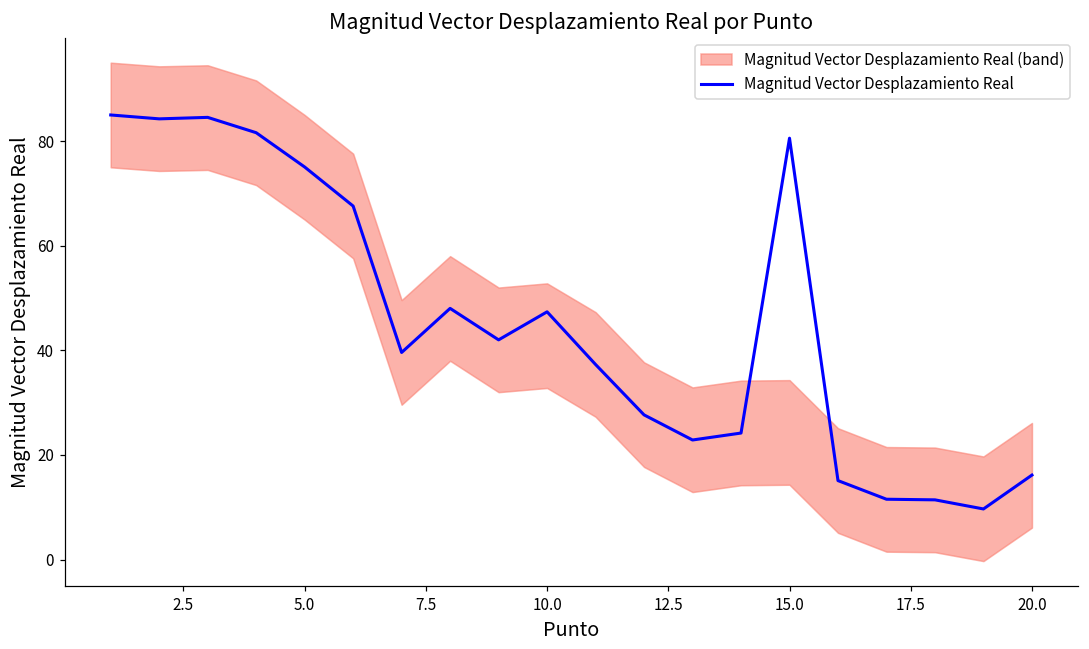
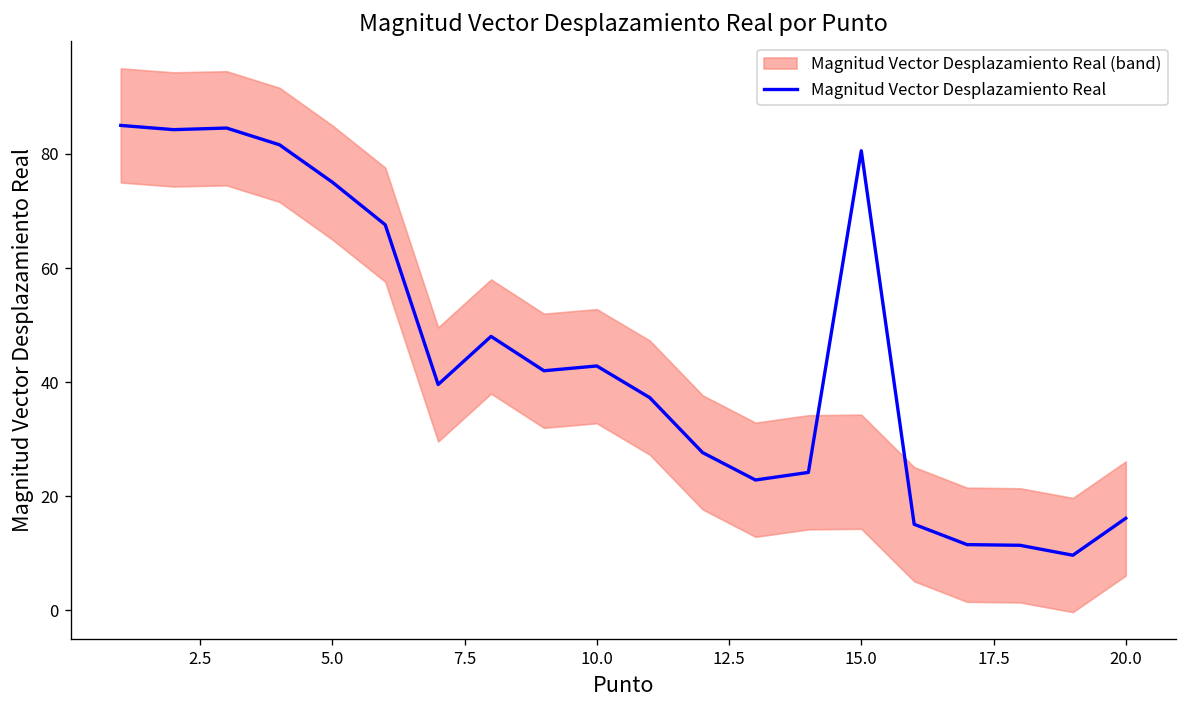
Magnitud Vector Desplazamiento Real, 10.0: 47 -> 43
